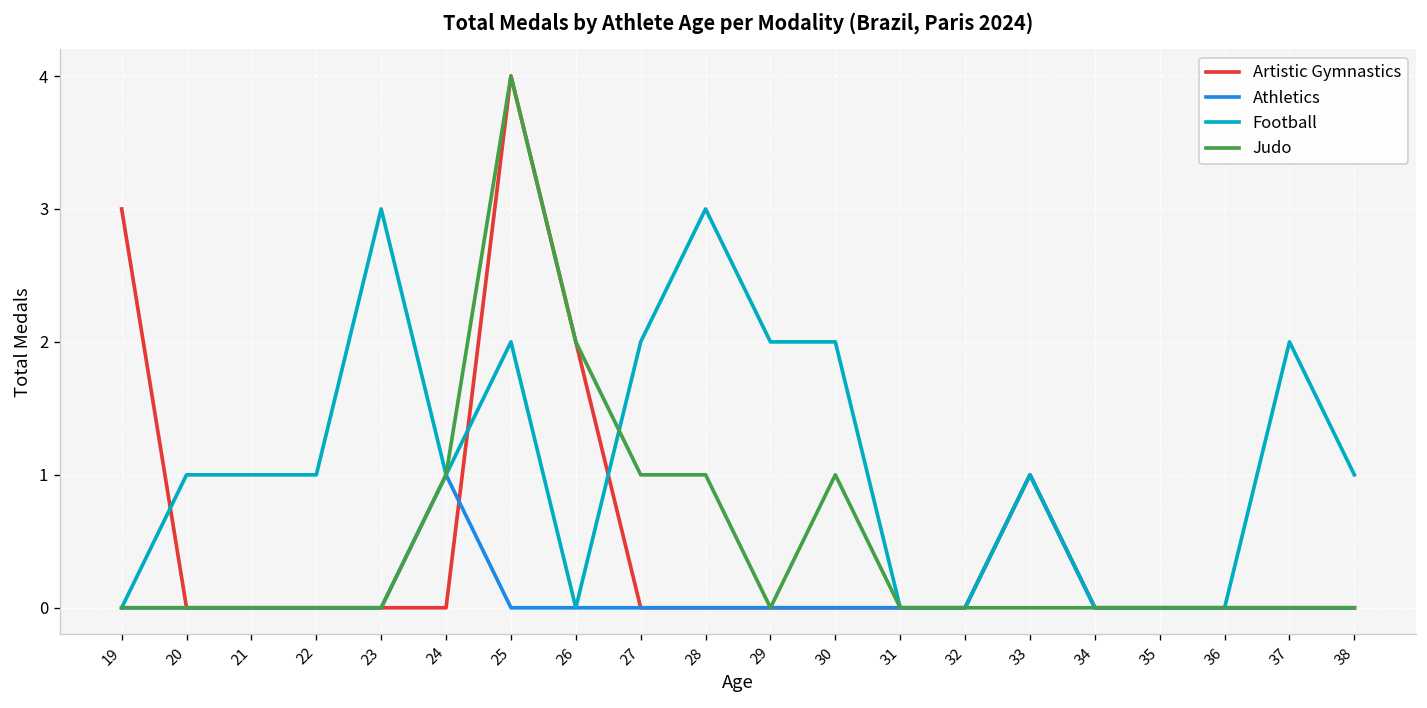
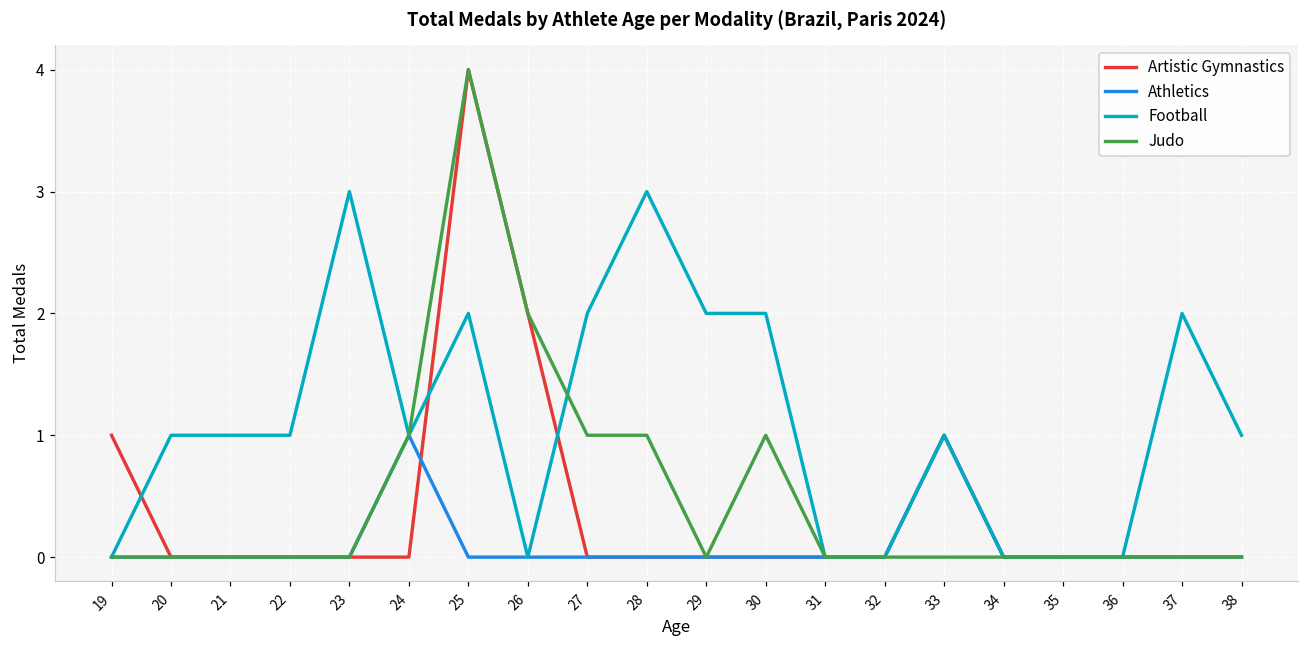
Artistic Gymnastics, 19: 3 -> 1
